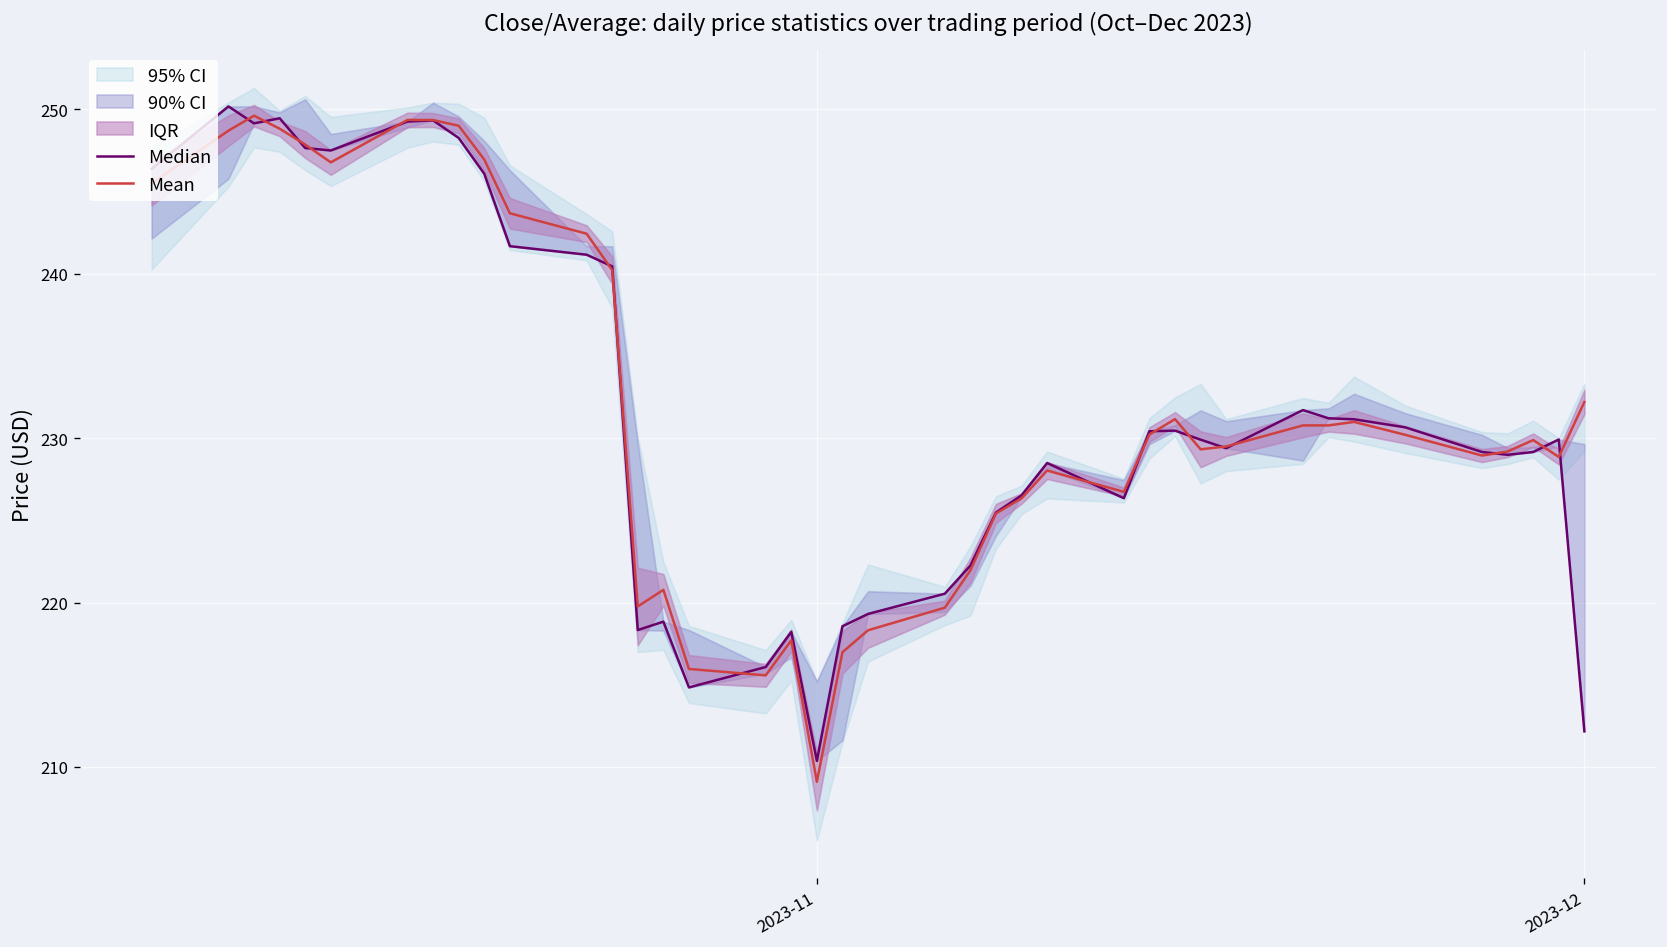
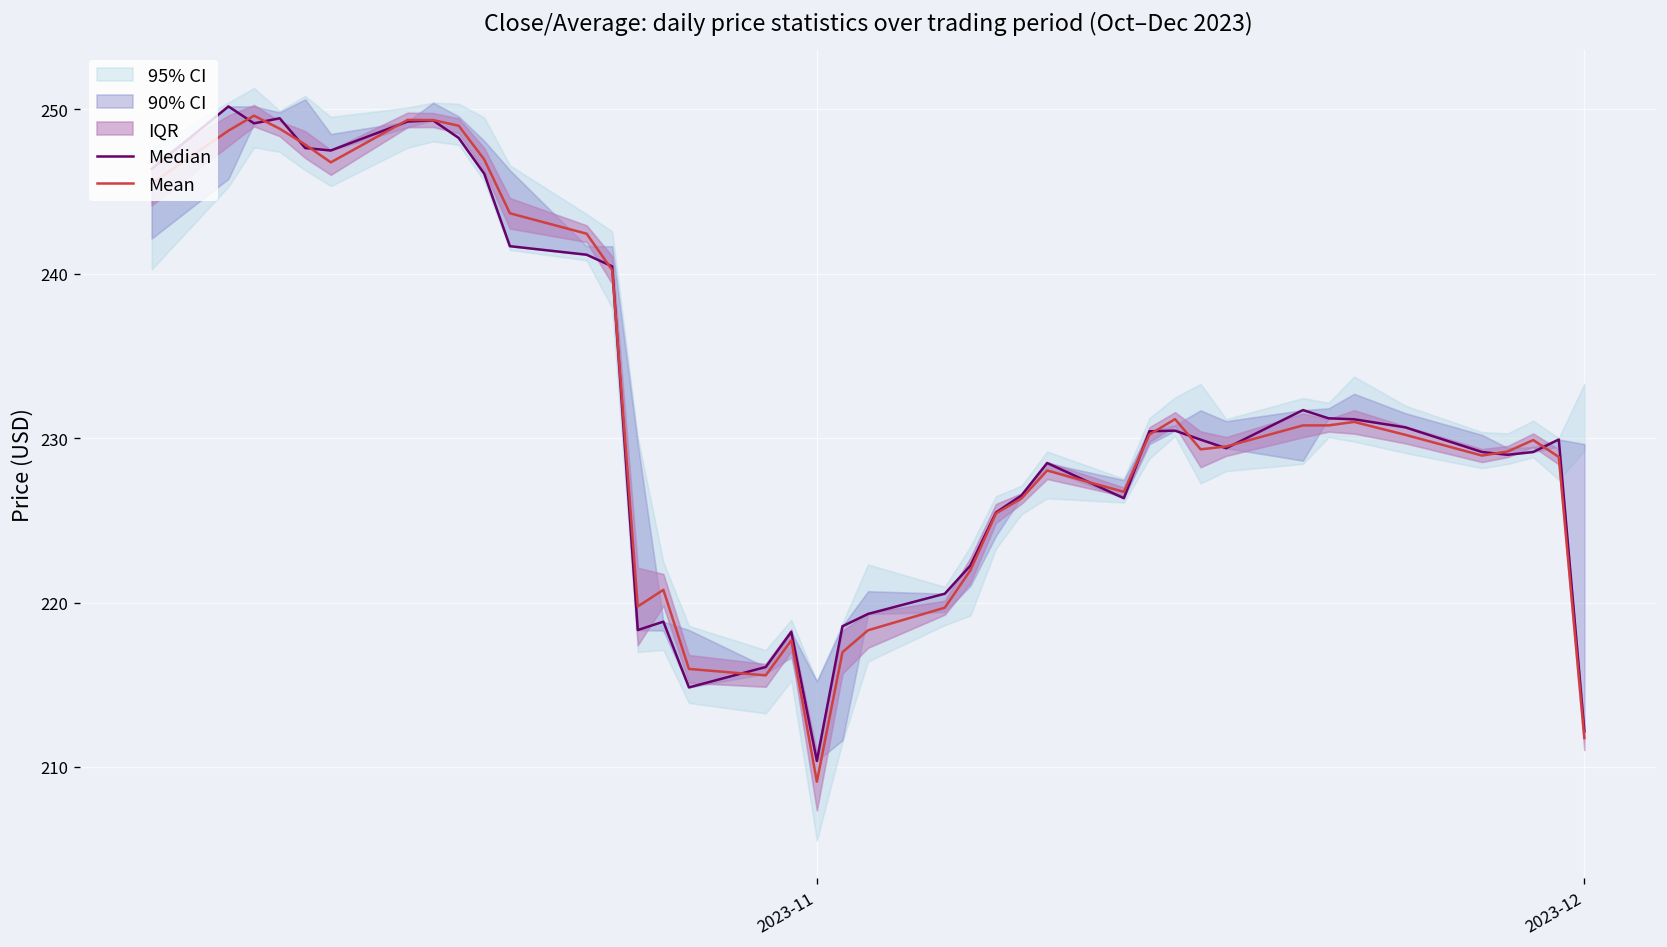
Mean, 2023-12: 232.2 -> 211.8
